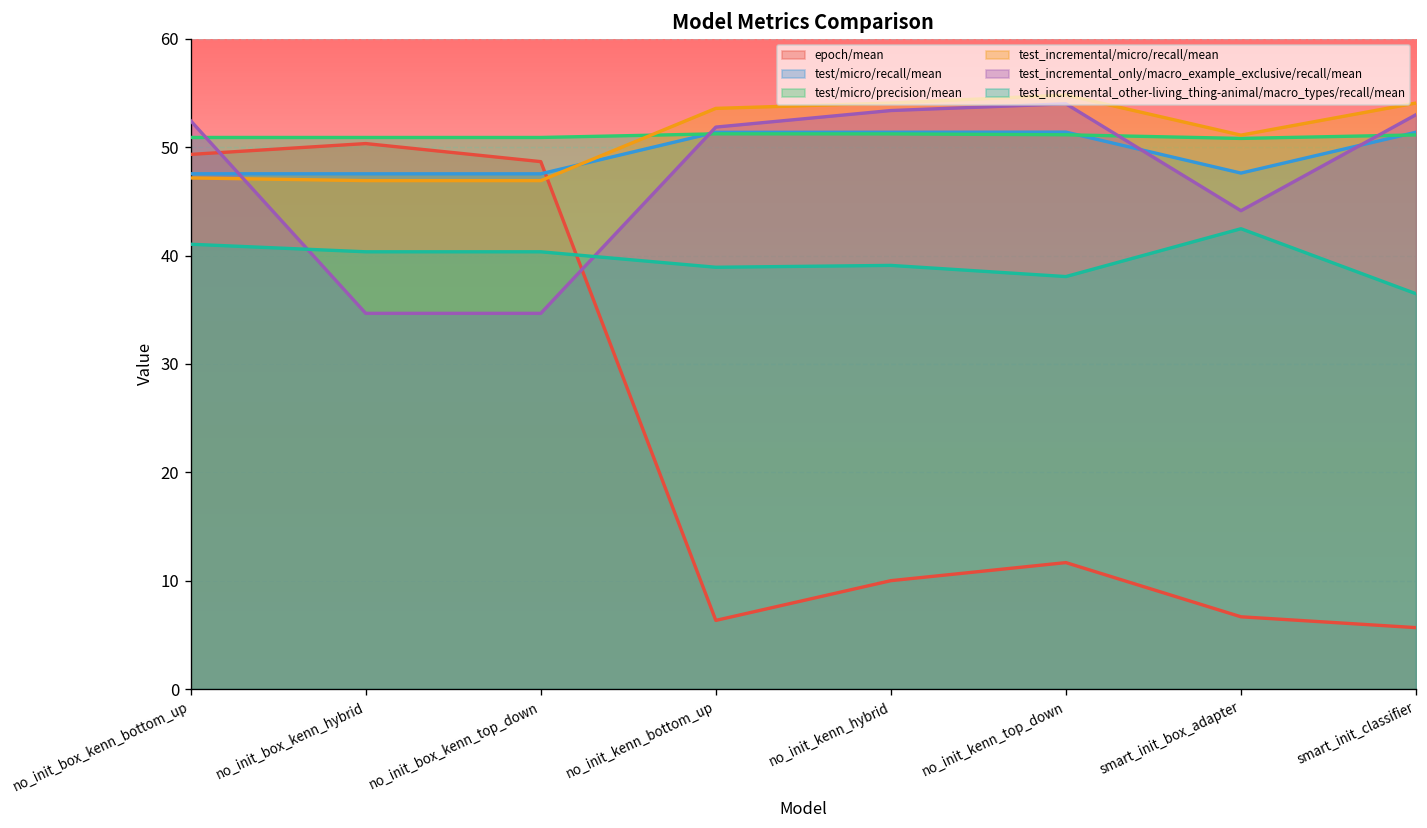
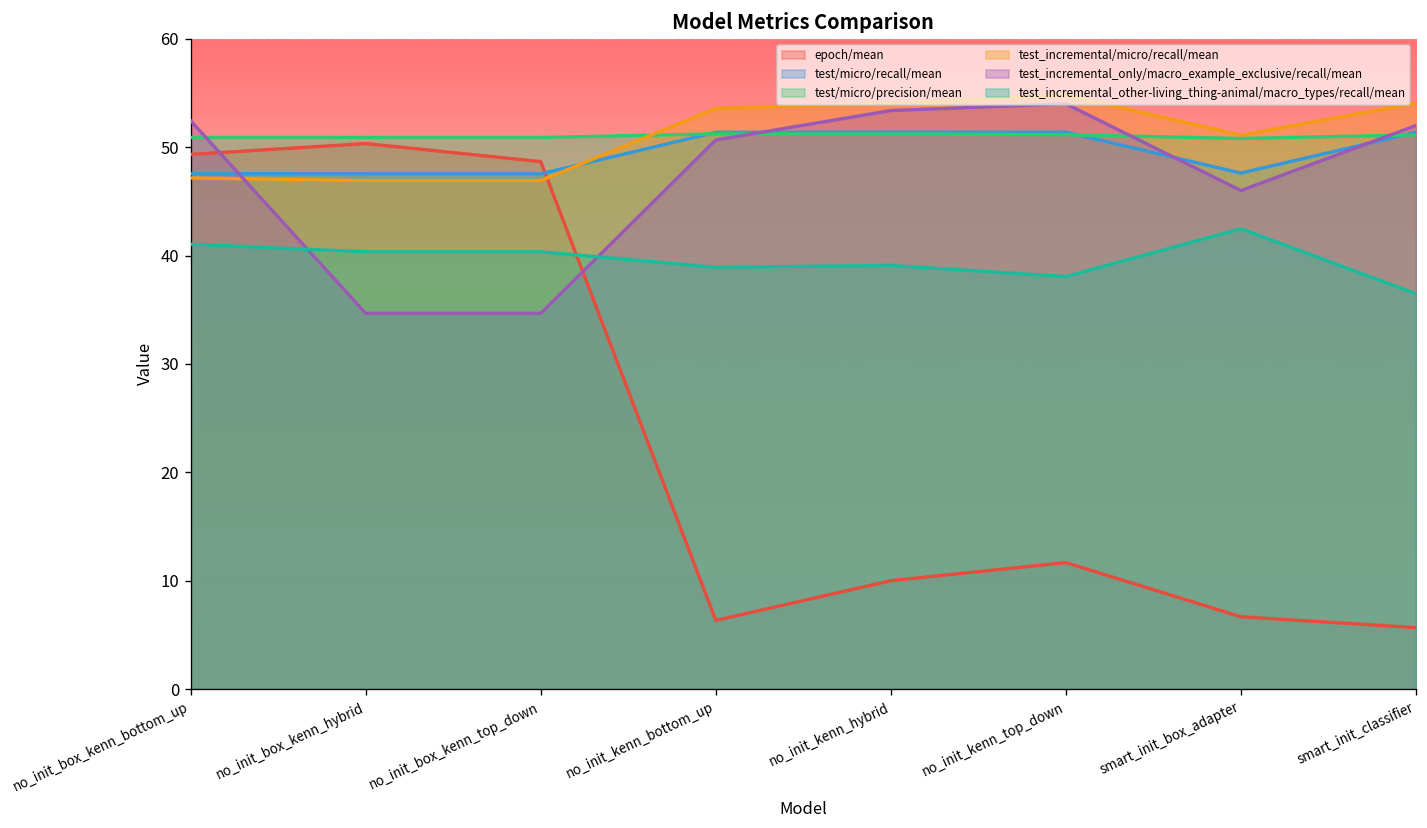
test_incremental_only/macro_example_exclusive/recall/mean, no_init_kenn_bottom_up: 52 -> 51
test_incremental_only/macro_example_exclusive/recall/mean, smart_init_box_adapter: 44 -> 46
test_incremental_only/macro_example_exclusive/recall/mean, smart_init_classifier: 53 -> 52
